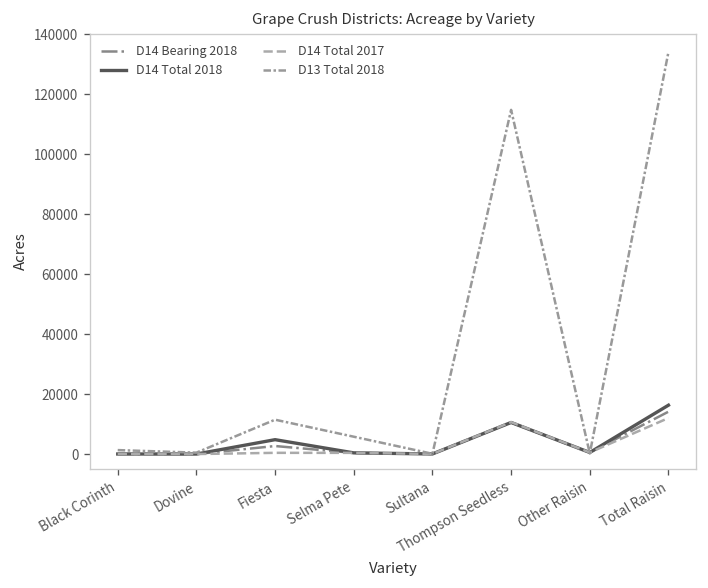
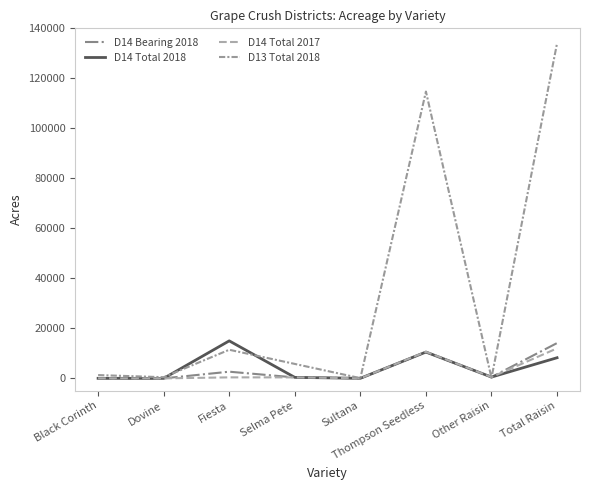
D14 Total 2018, Fiesta: 5000 -> 15000
D14 Total 2018, Total Raisin: 16000 -> 8000
